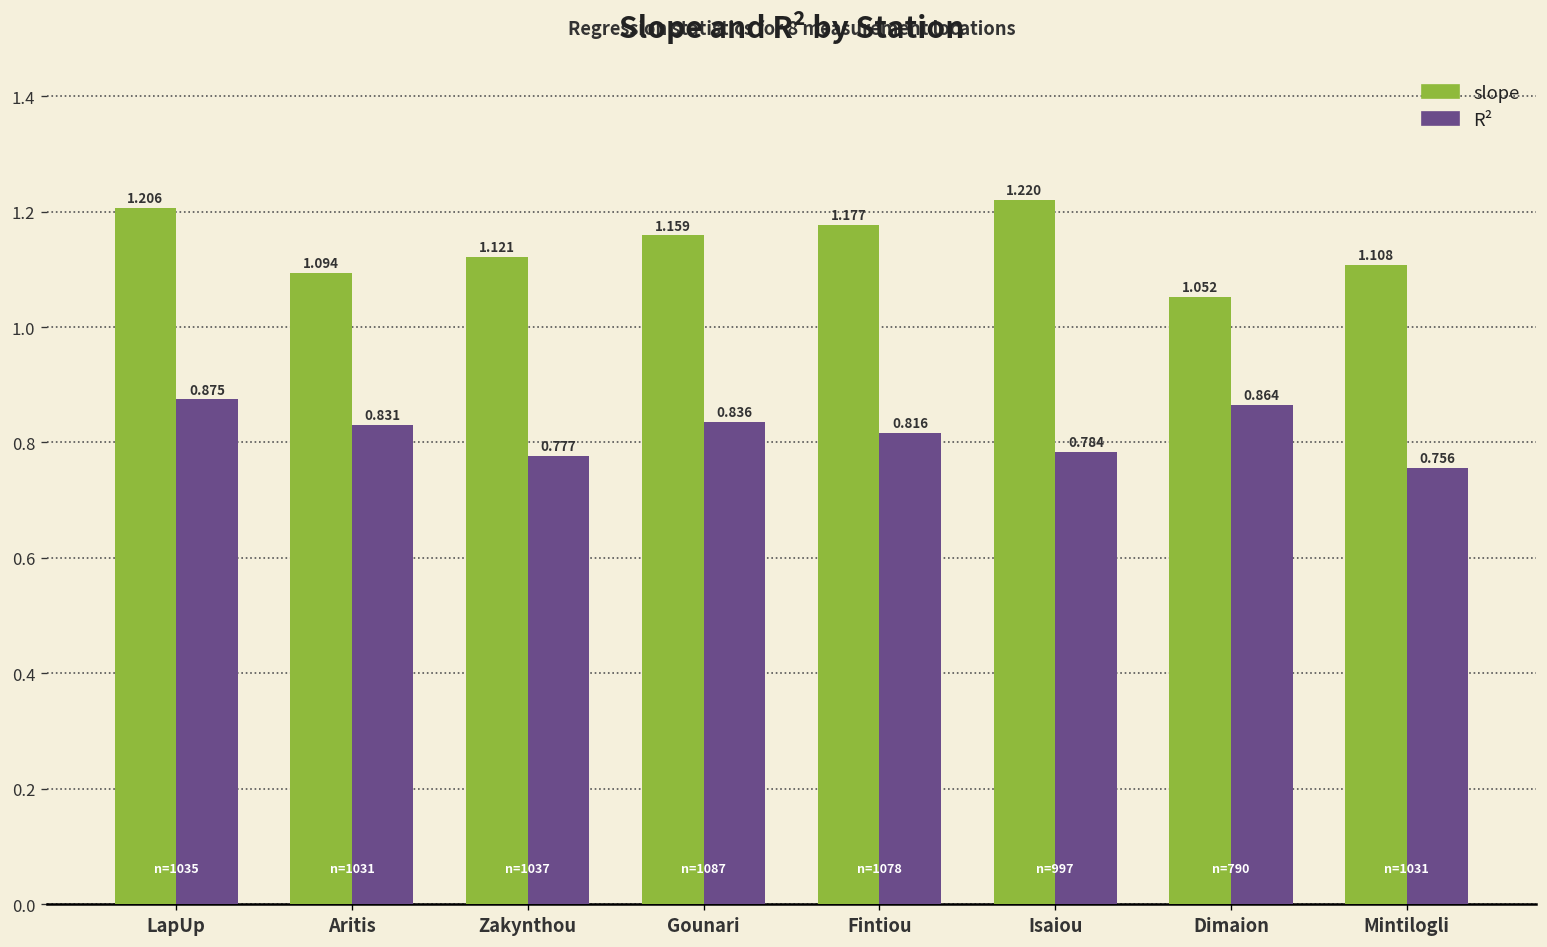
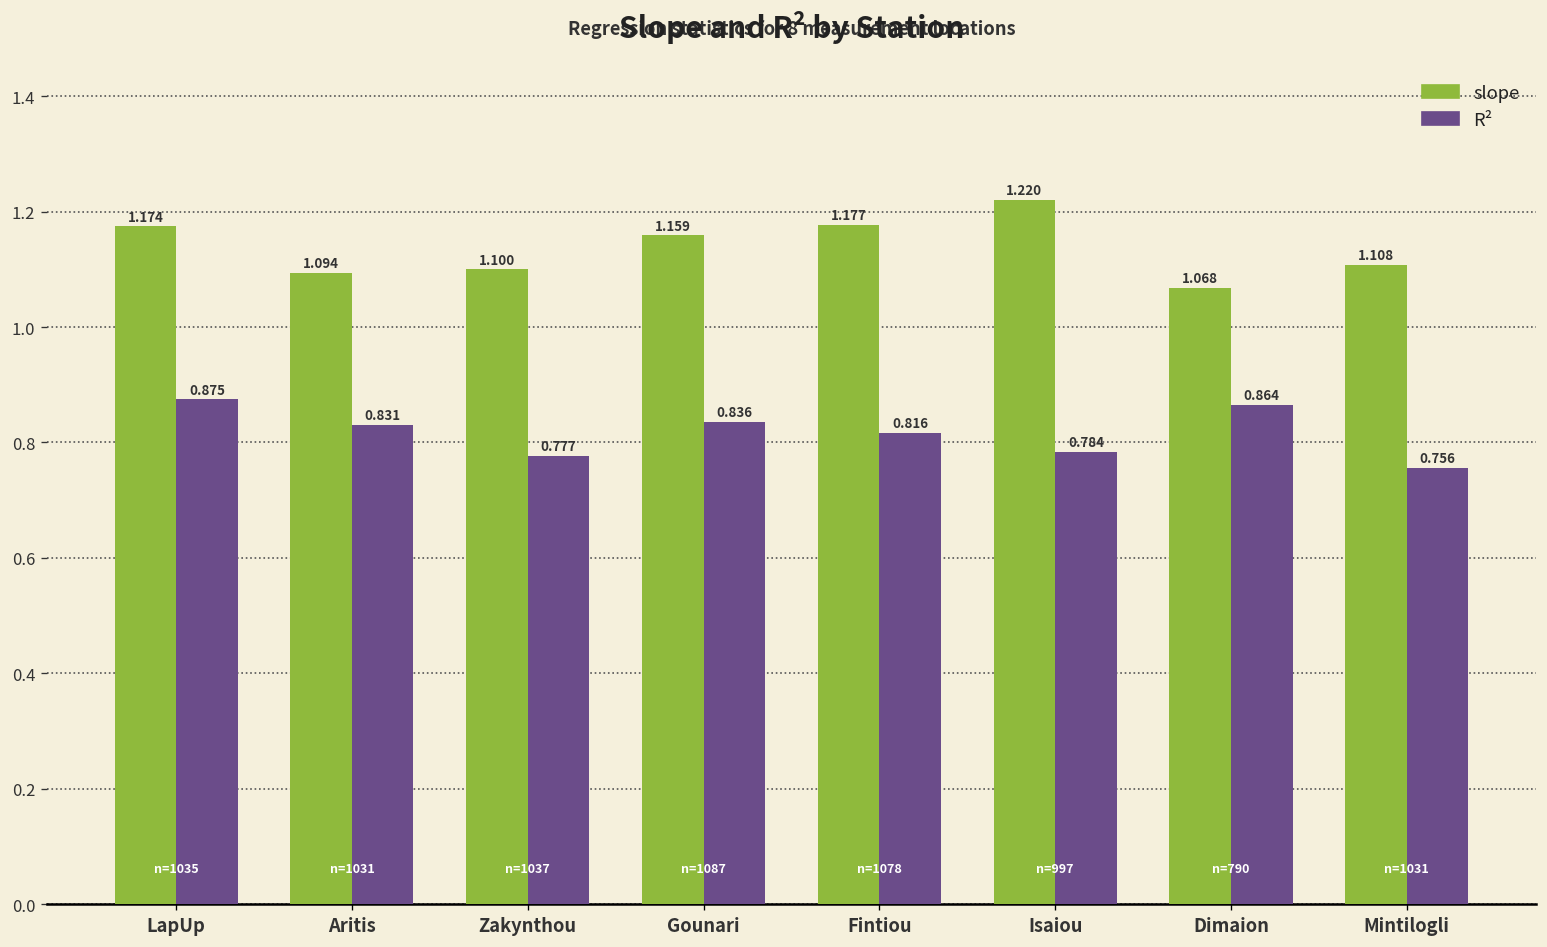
slope, LapUp: 1.206 -> 1.174
slope, Zakynthou: 1.121 -> 1.100
slope, Dimaion: 1.052 -> 1.068
